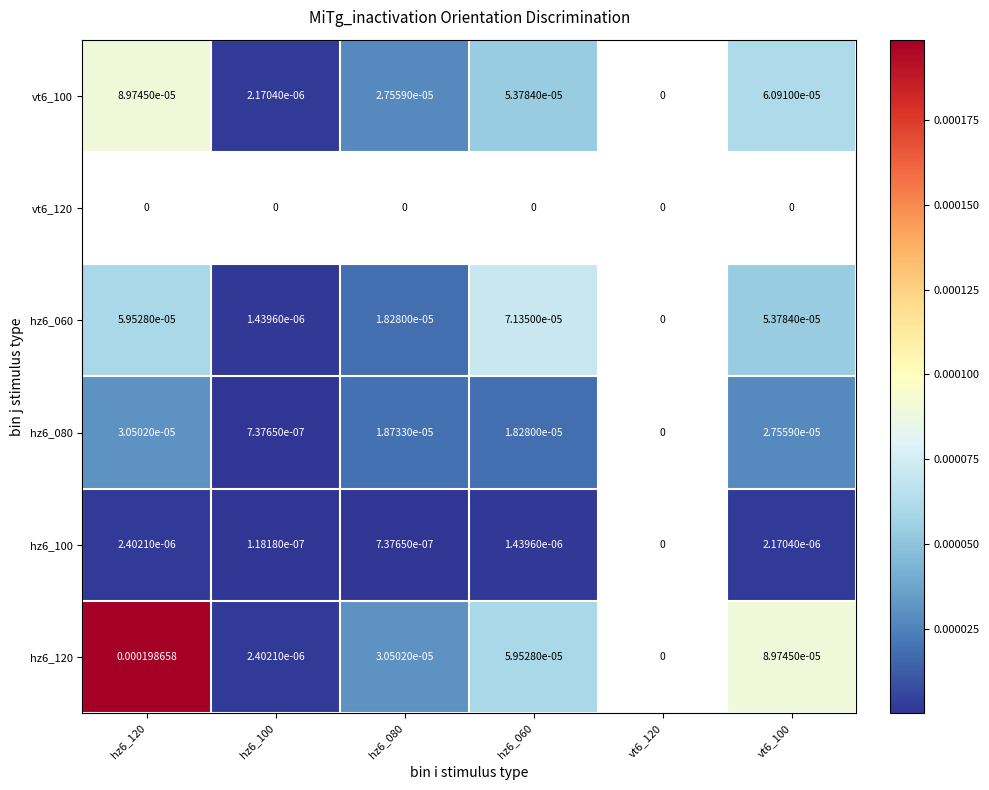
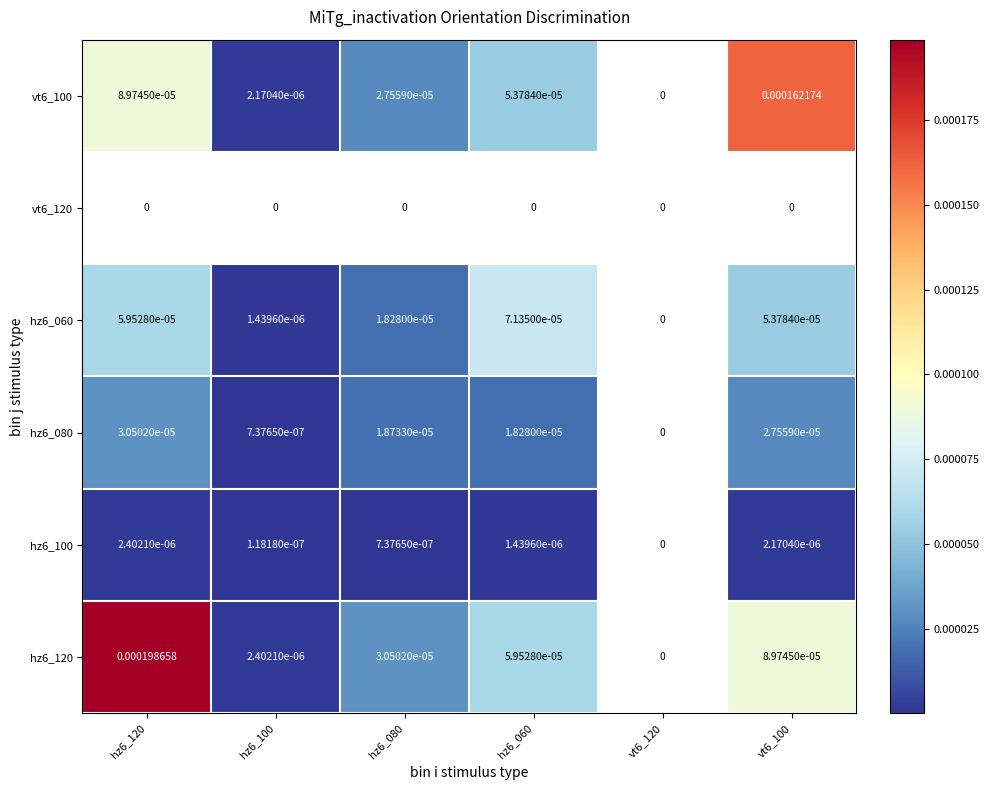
vt6_100, vt6_100: 6.09100e-05 -> 0.000162174
